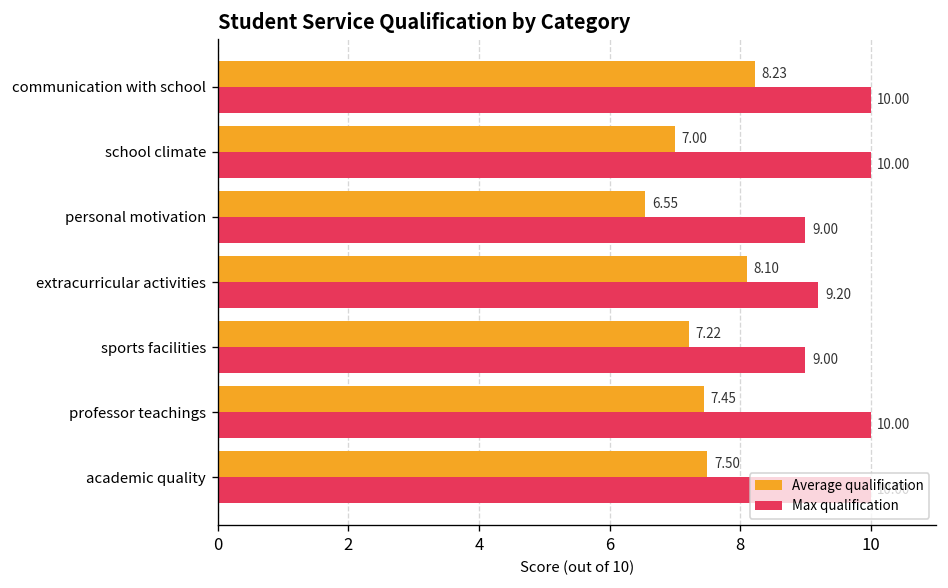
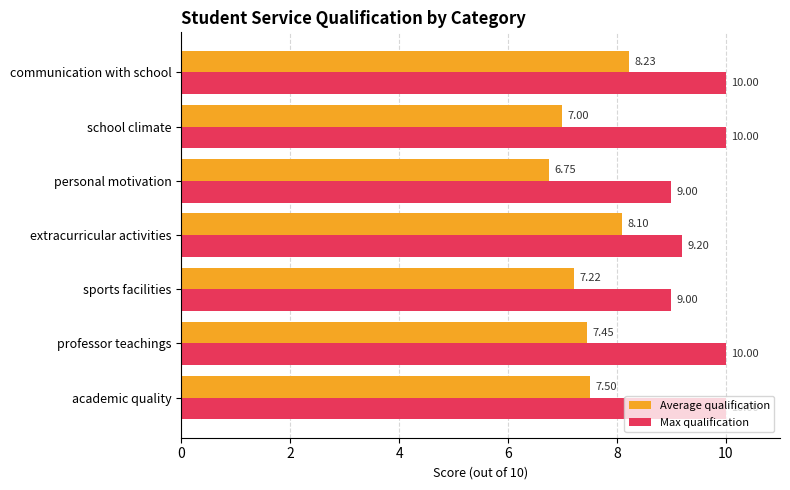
Average qualification, personal motivation: 6.55 -> 6.75
